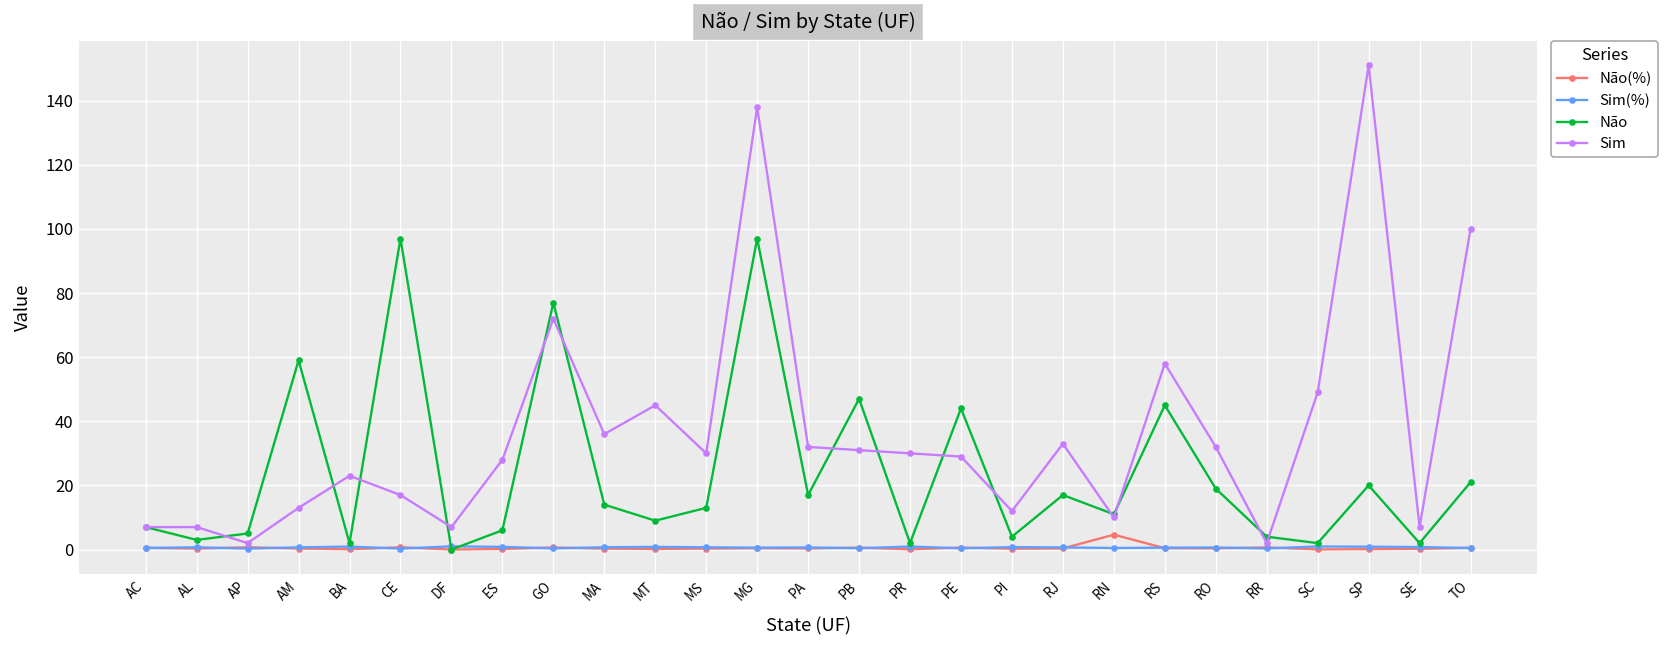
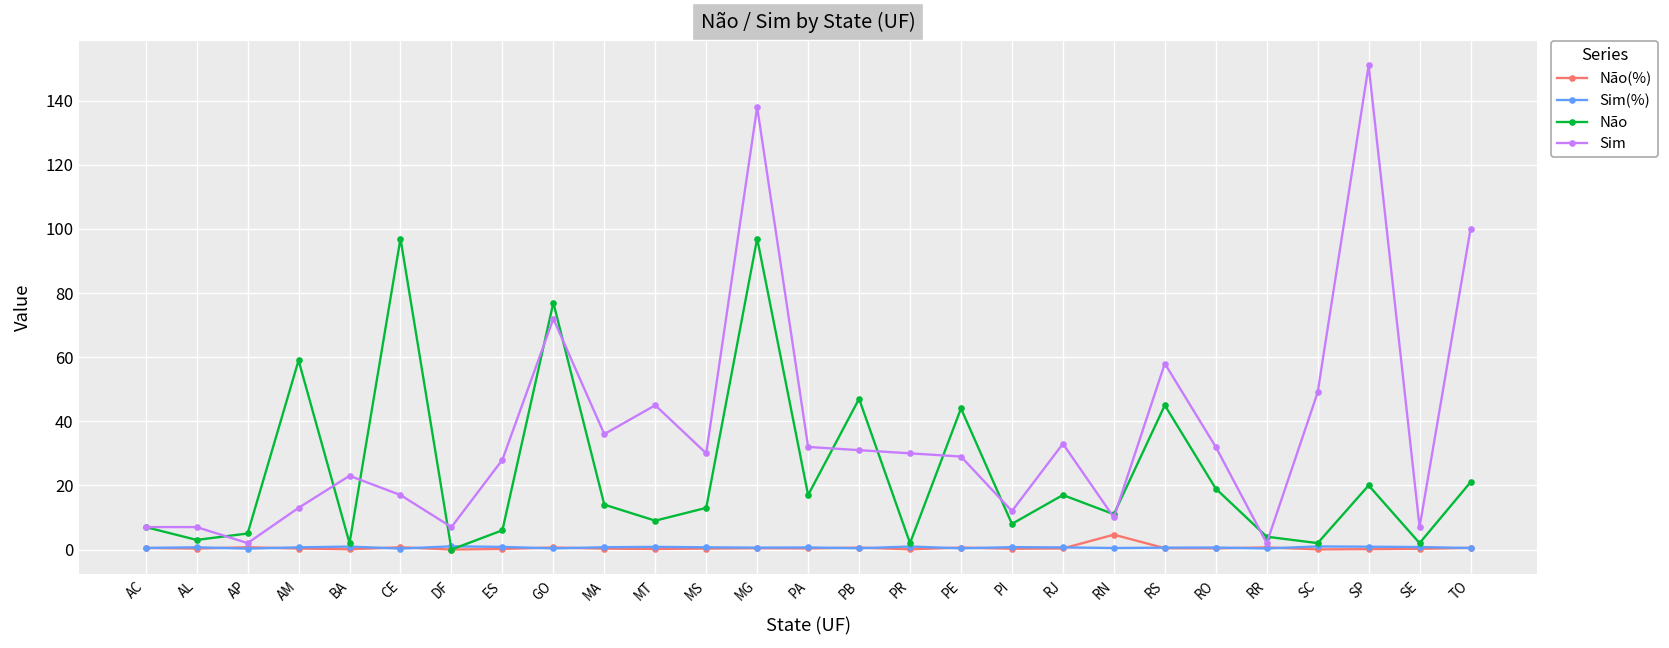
Não, PI: 4 -> 8
